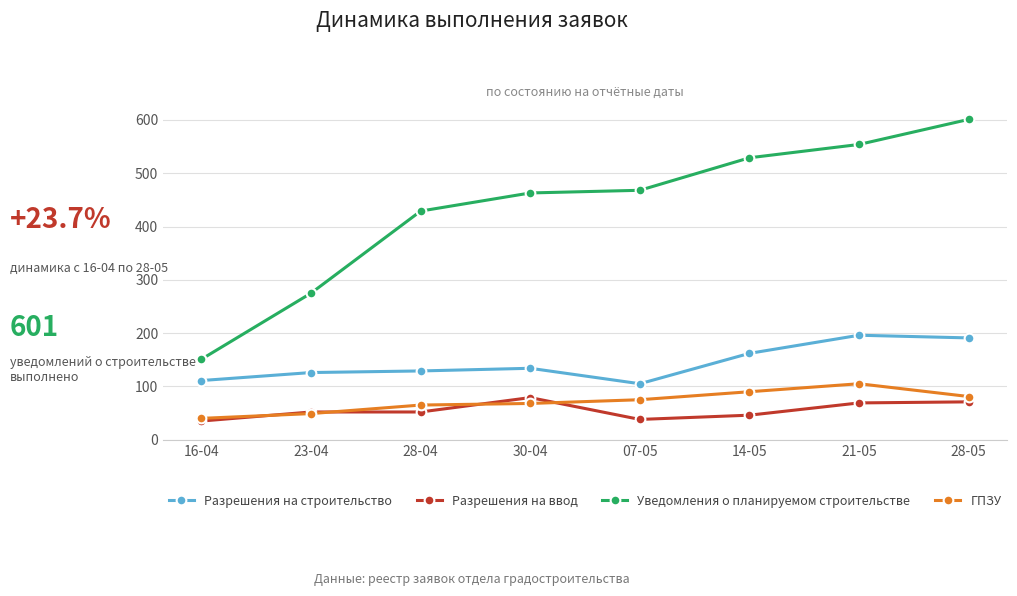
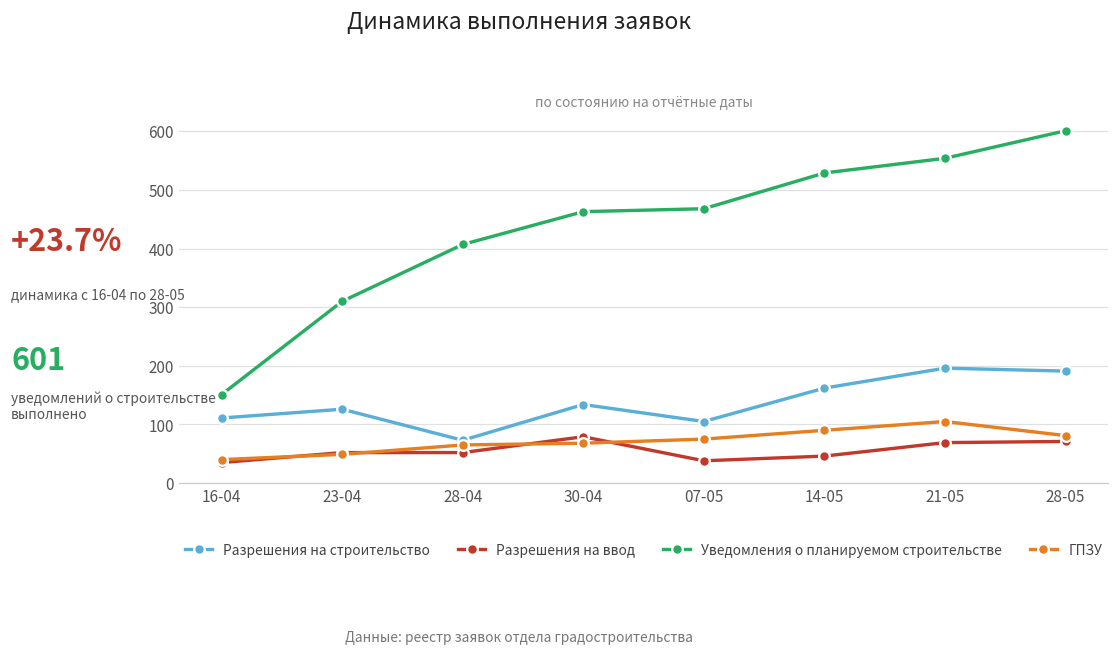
Уведомления о планируемом строительстве, 23-04: 280 -> 310
Разрешения на строительство, 28-04: 130 -> 70
Уведомления о планируемом строительстве, 28-04: 430 -> 410
